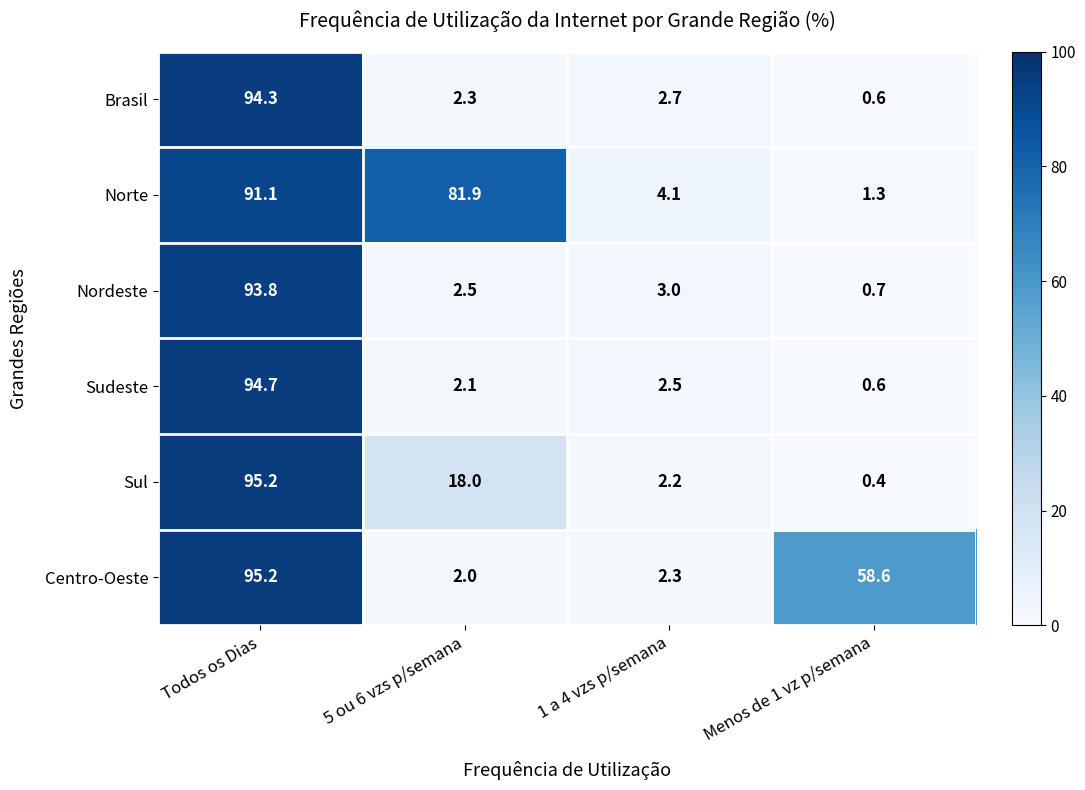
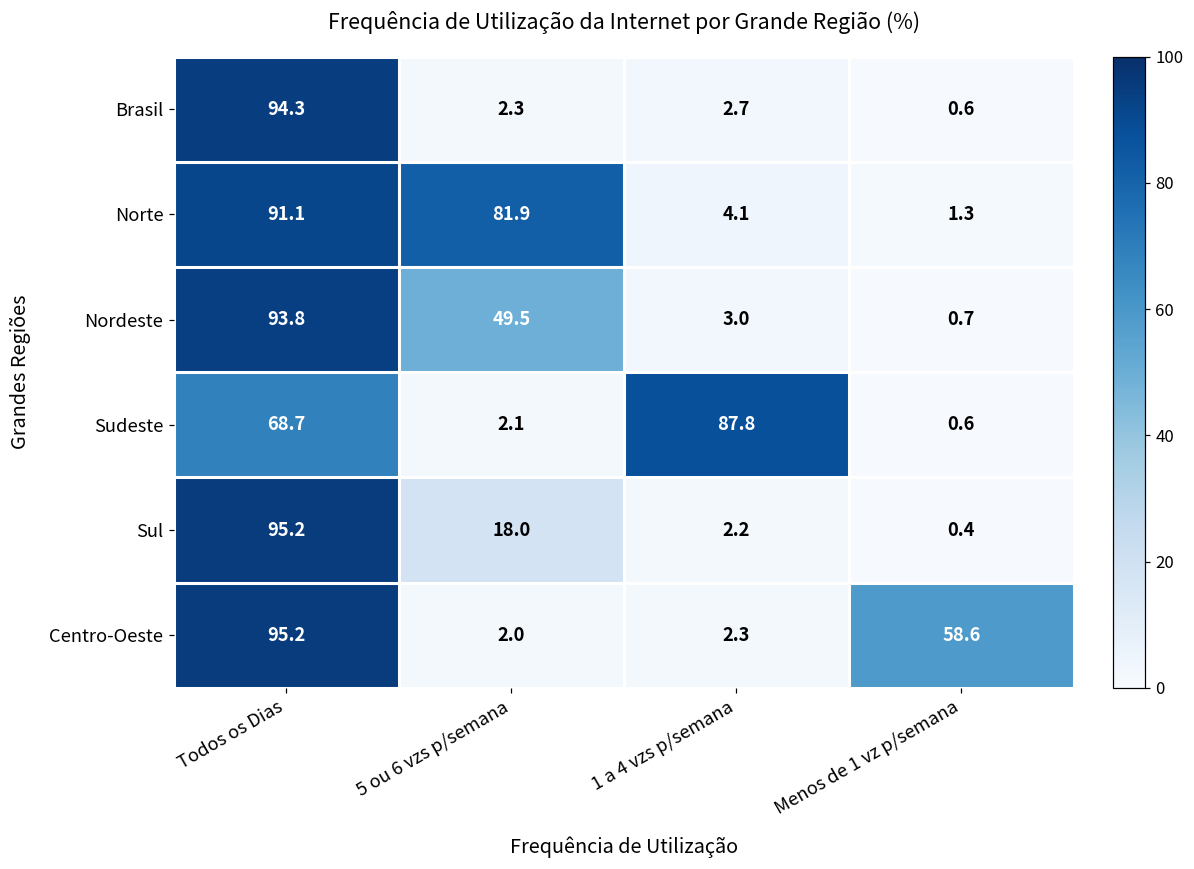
Nordeste, 5 ou 6 vzs p/semana: 2.5 -> 49.5
Sudeste, Todos os Dias: 94.7 -> 68.7
Sudeste, 1 a 4 vzs p/semana: 2.5 -> 87.8
